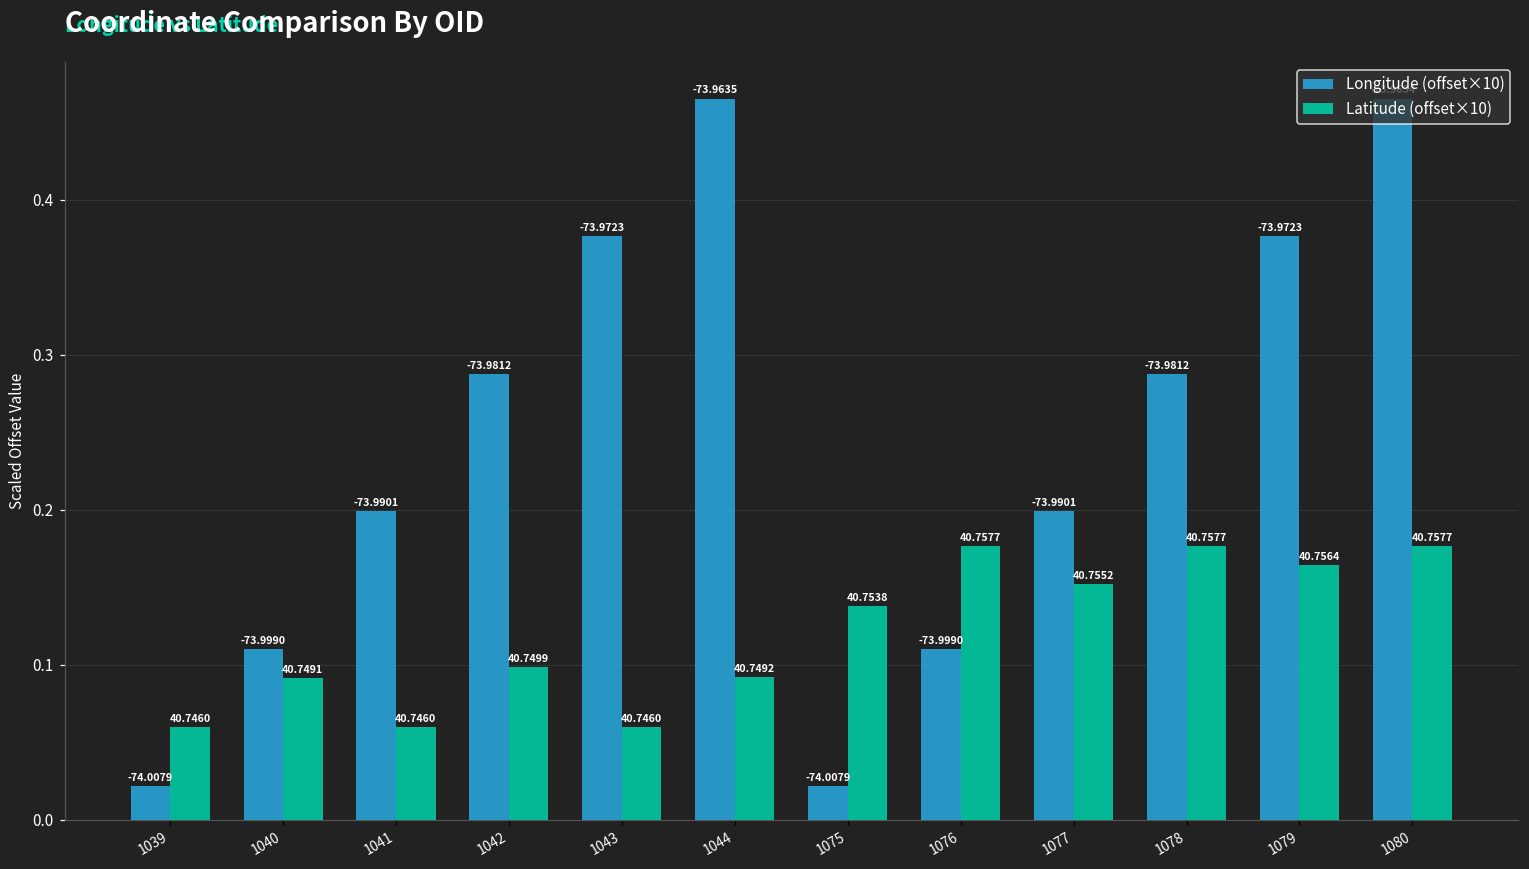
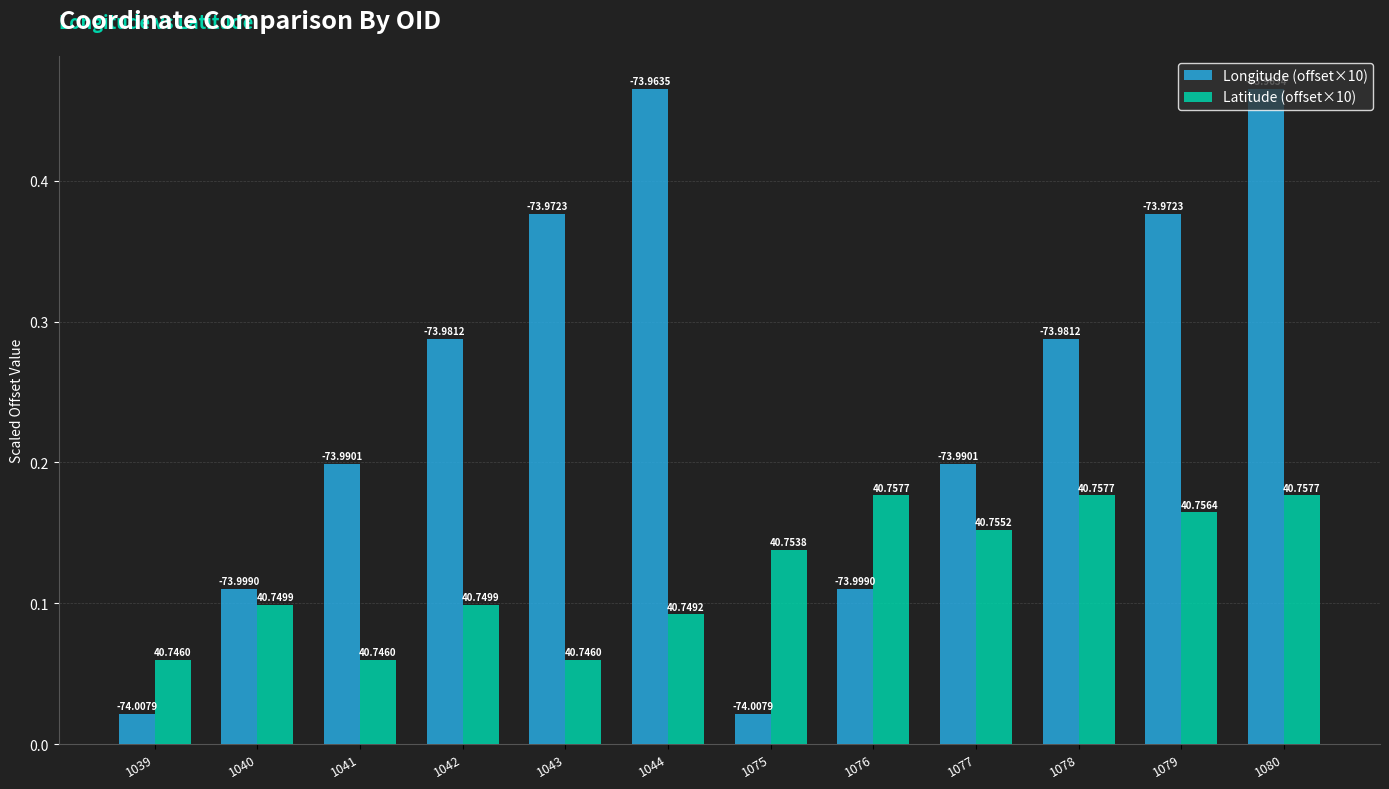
Latitude (offset×10), 1040: 40.7491 -> 40.7499
